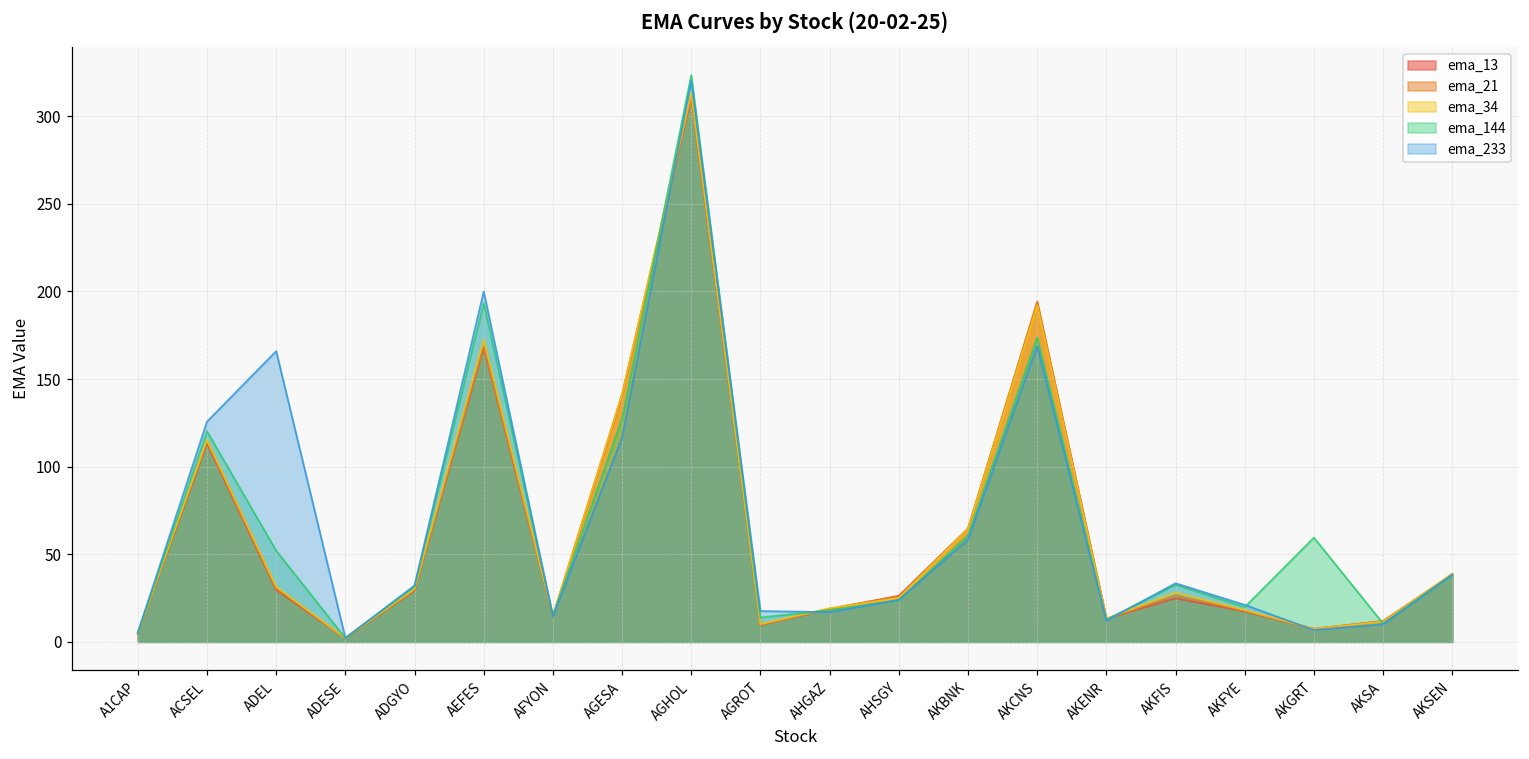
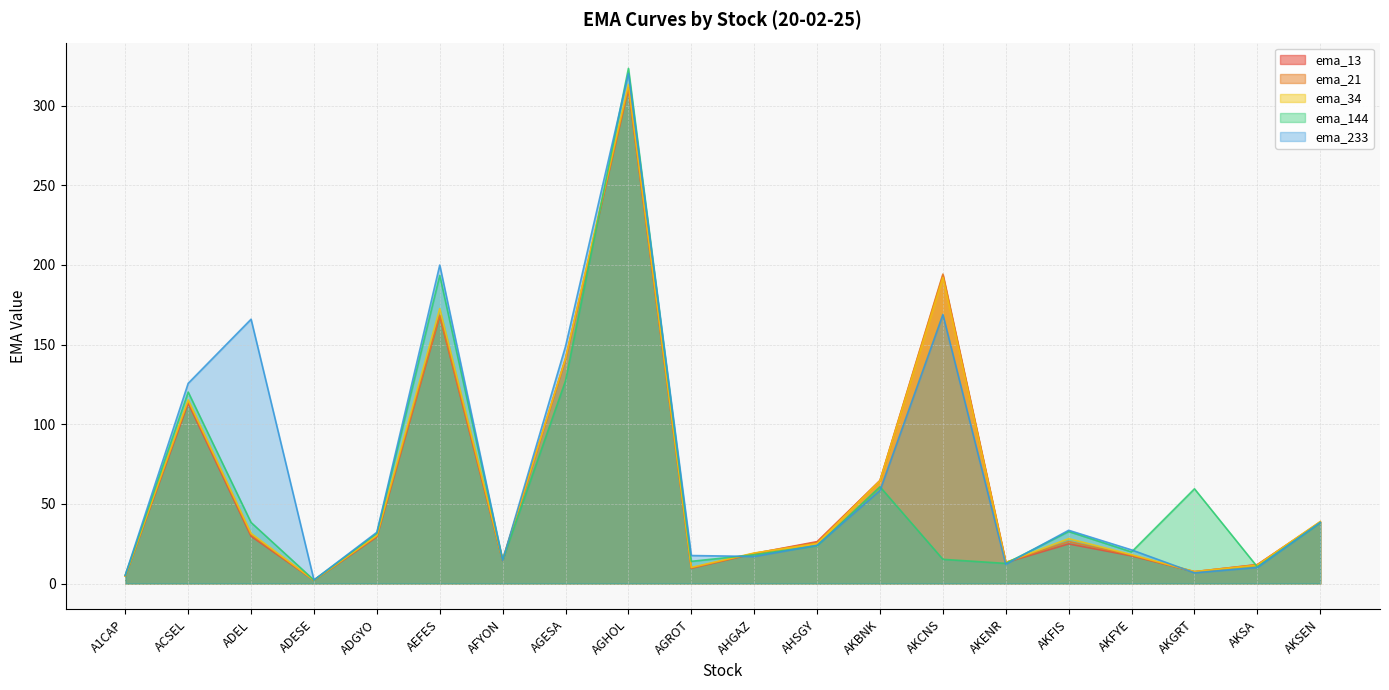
ema_144, ADEL: 52 -> 38
ema_233, AGESA: 117 -> 149
ema_144, AKCNS: 174 -> 15
